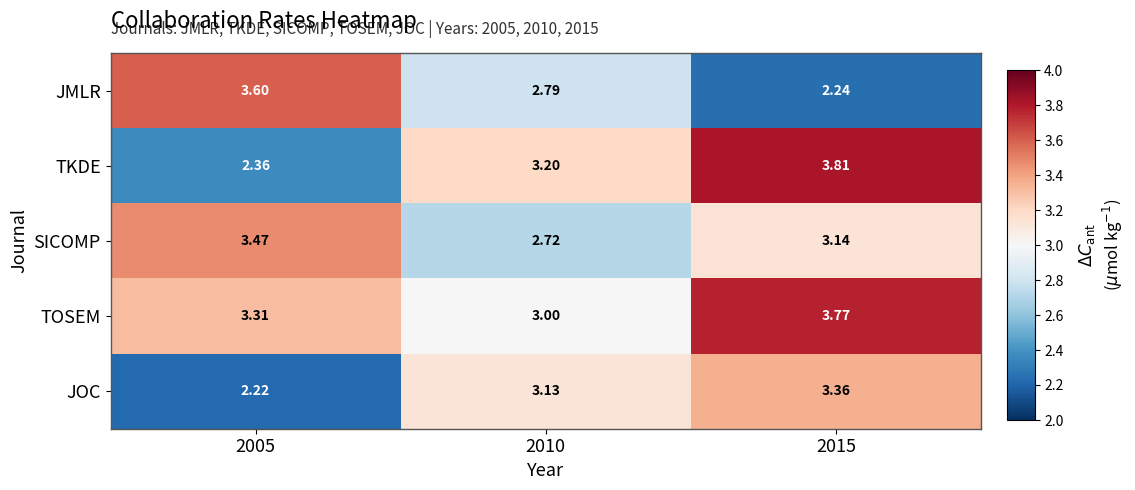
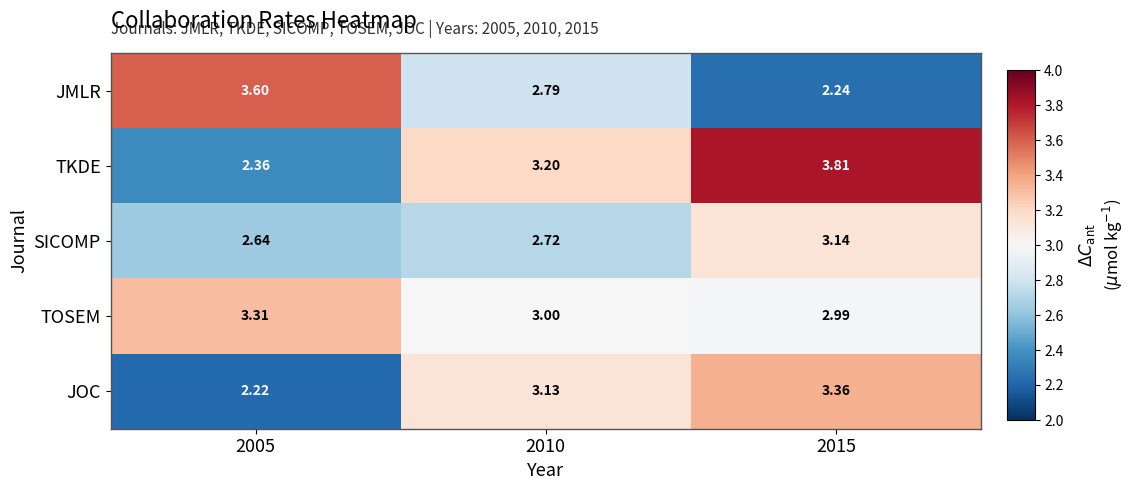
SICOMP, 2005: 3.47 -> 2.64
TOSEM, 2015: 3.77 -> 2.99
